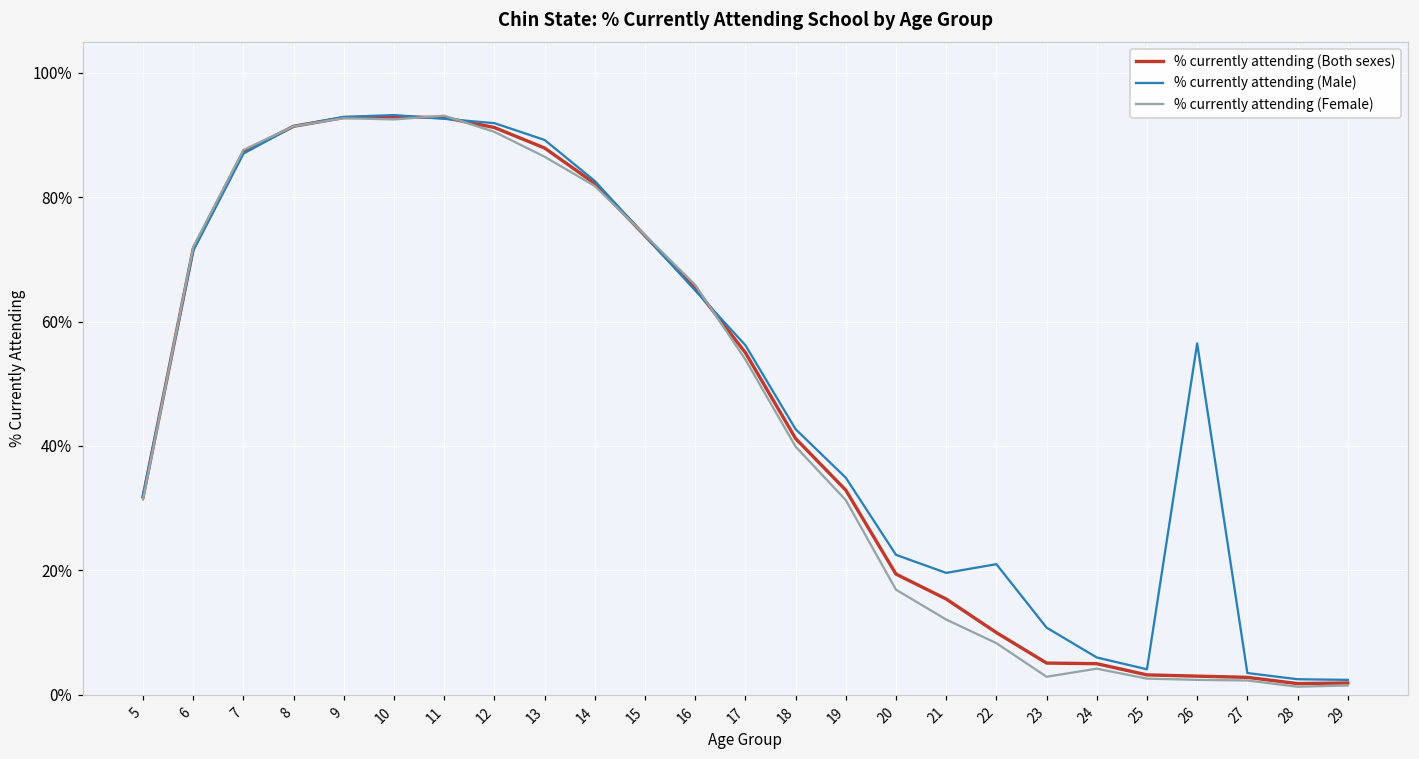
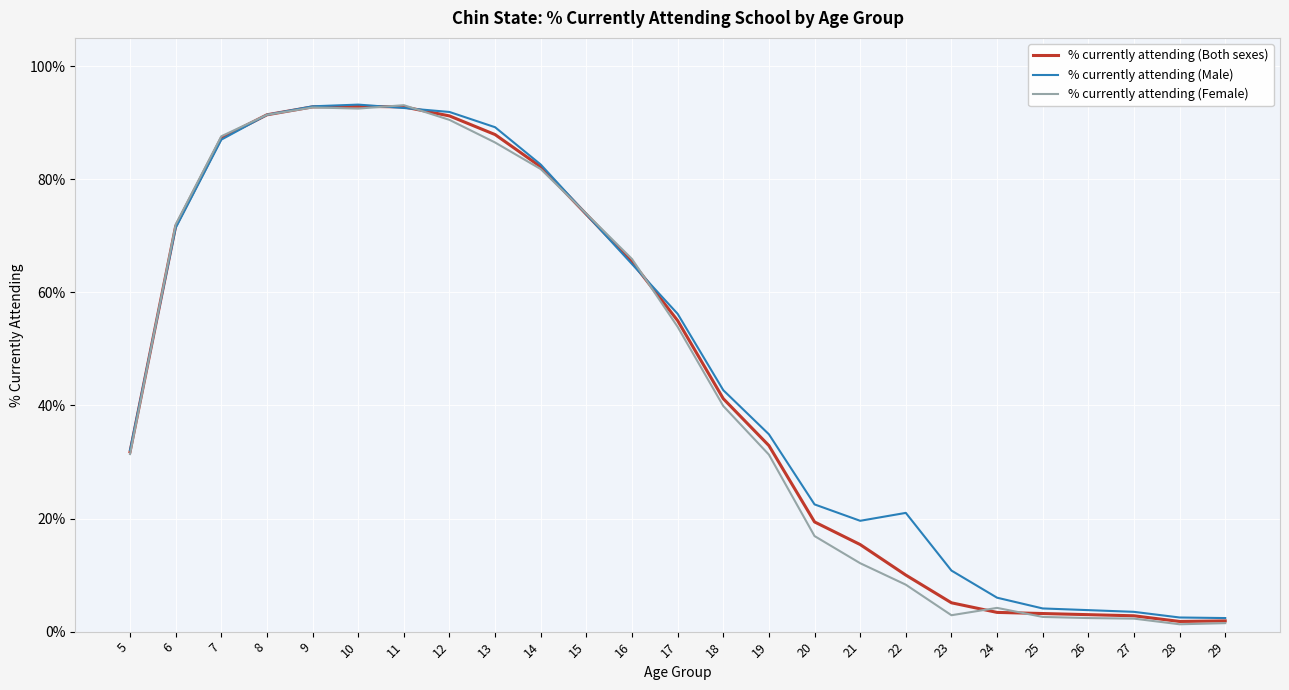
% currently attending (Both sexes), 24: 5% -> 3%
% currently attending (Male), 26: 57% -> 4%
